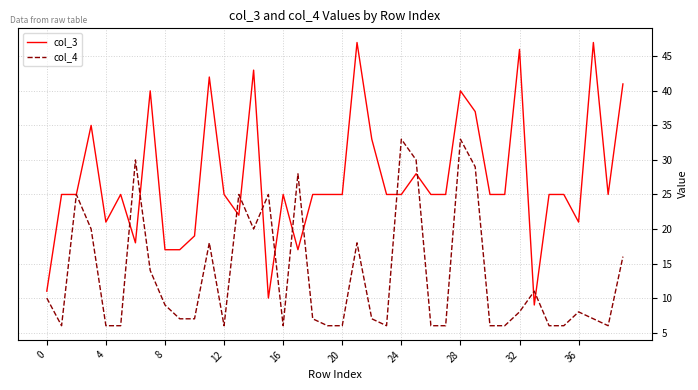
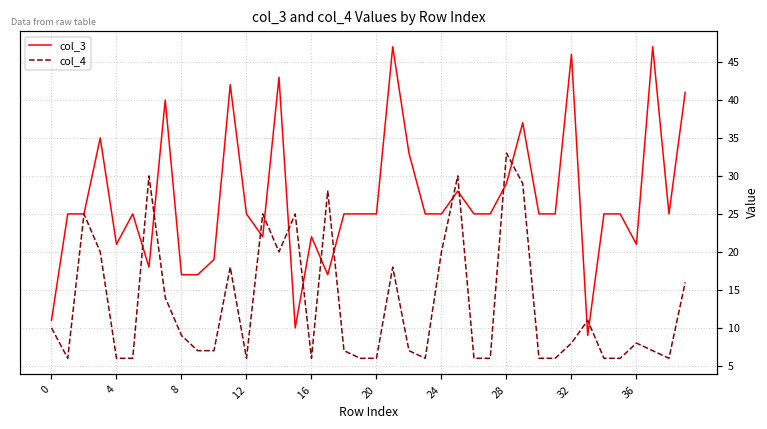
col_3, 16: 25 -> 22
col_4, 24: 33 -> 20
col_3, 28: 40 -> 29
